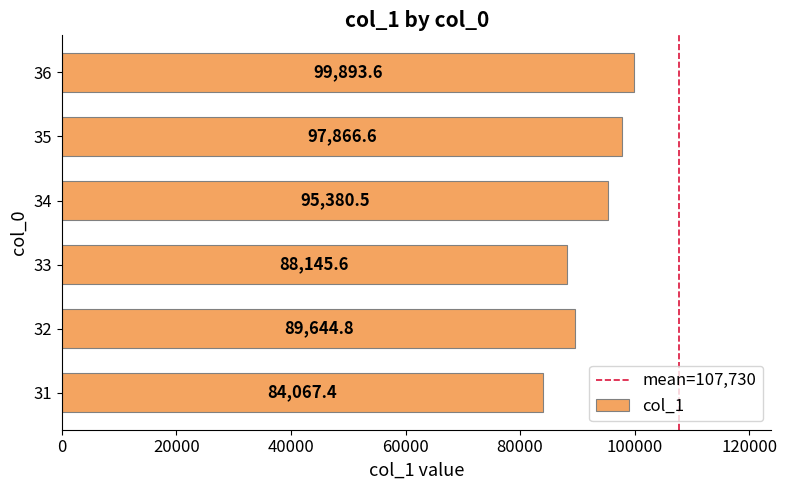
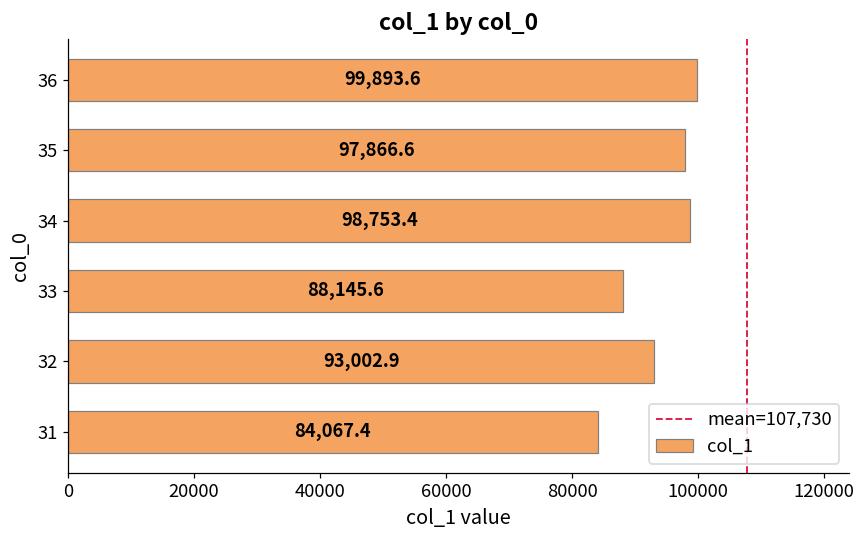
34: 95,380.5 -> 98,753.4
32: 89,644.8 -> 93,002.9
